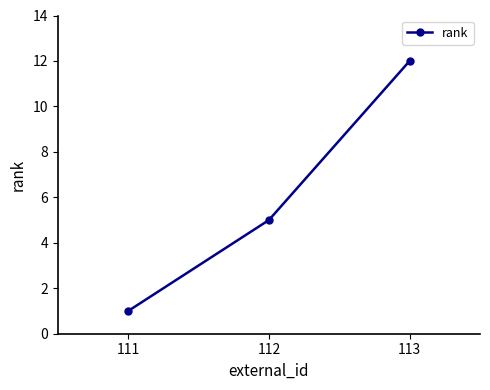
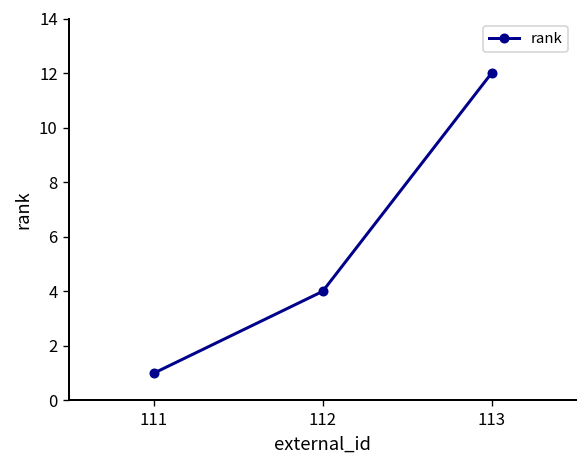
112: 5 -> 4
